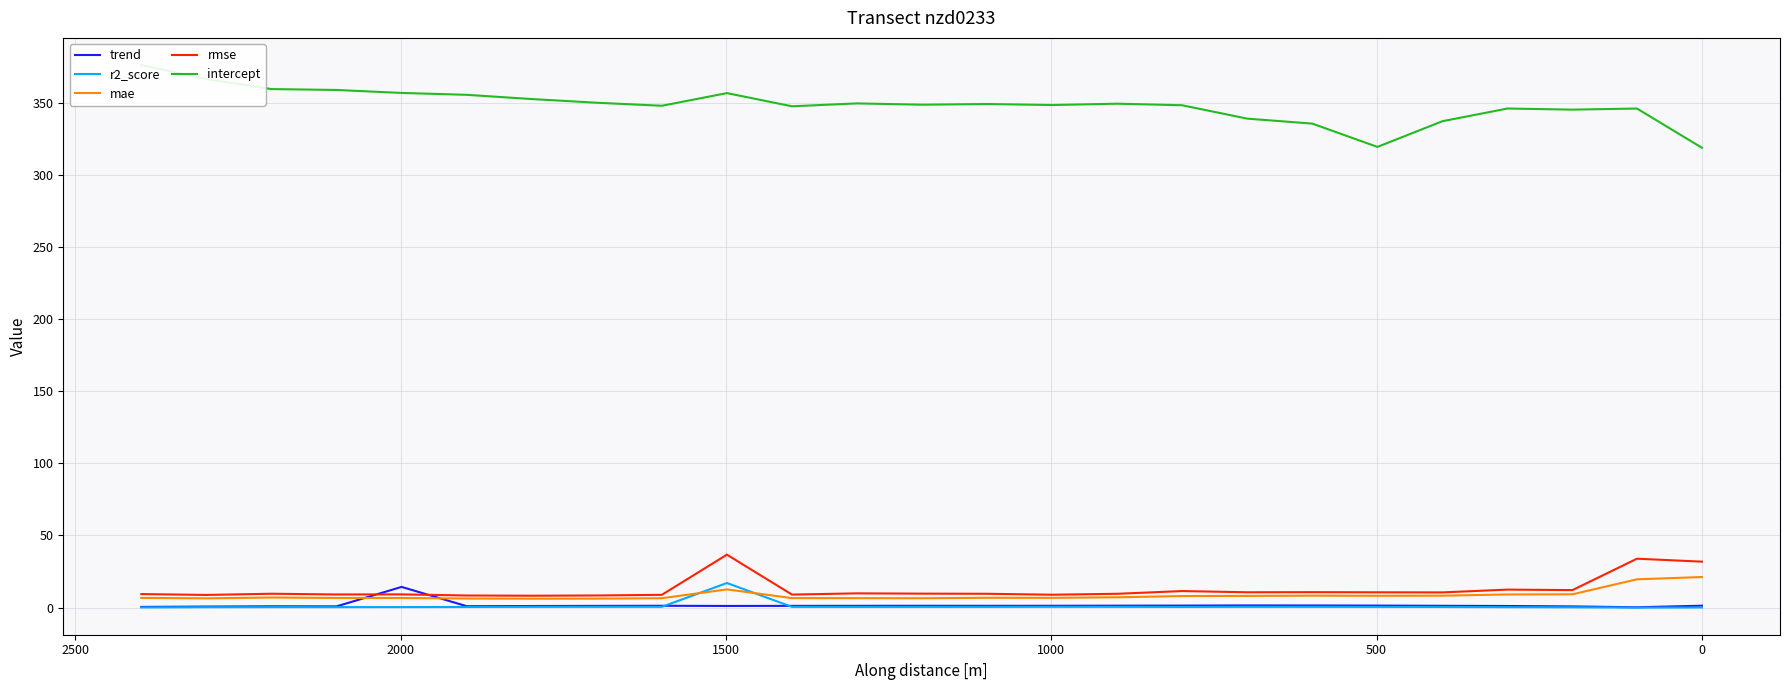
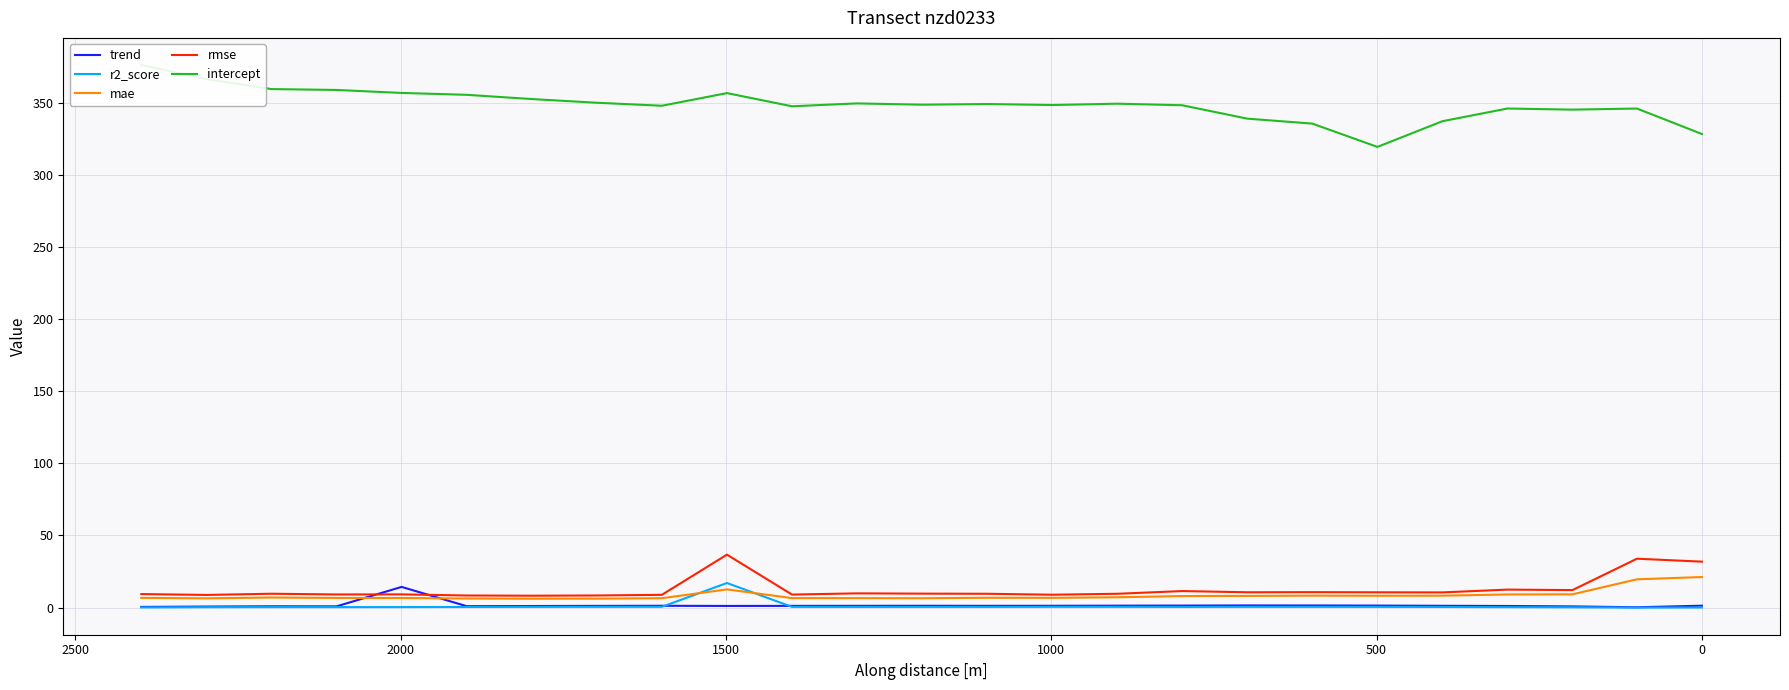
intercept, 0: 319 -> 328
